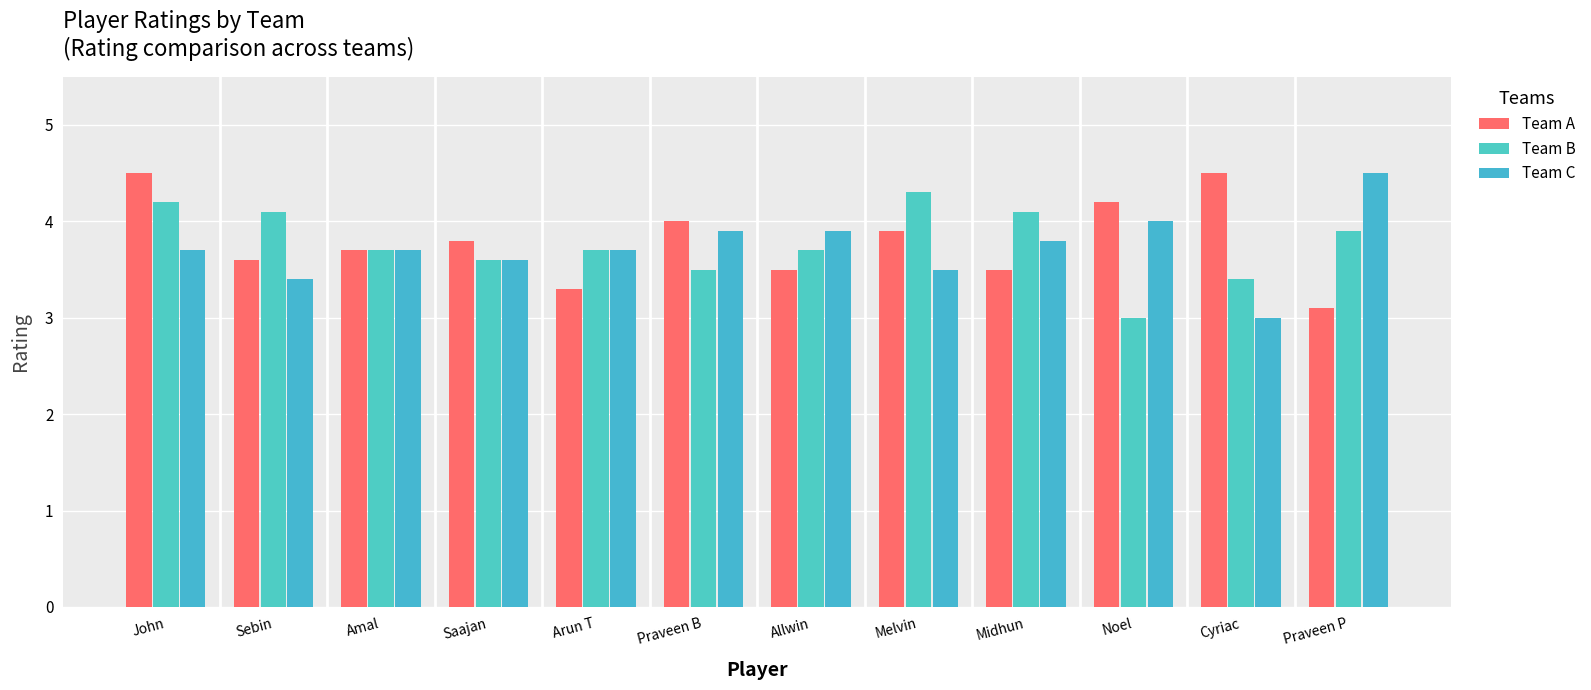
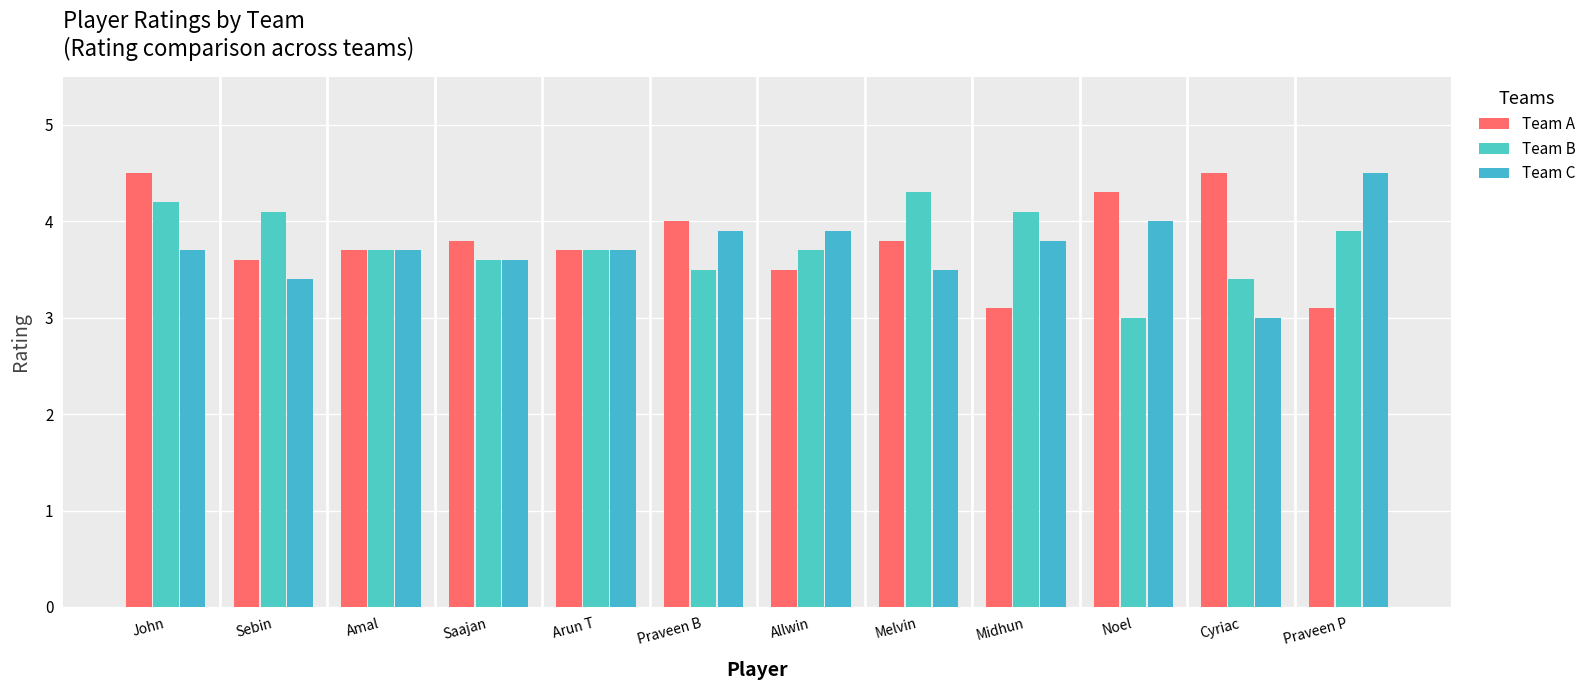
Team A, Arun T: 3.3 -> 3.7
Team A, Melvin: 3.9 -> 3.8
Team A, Midhun: 3.5 -> 3.1
Team A, Noel: 4.2 -> 4.3
